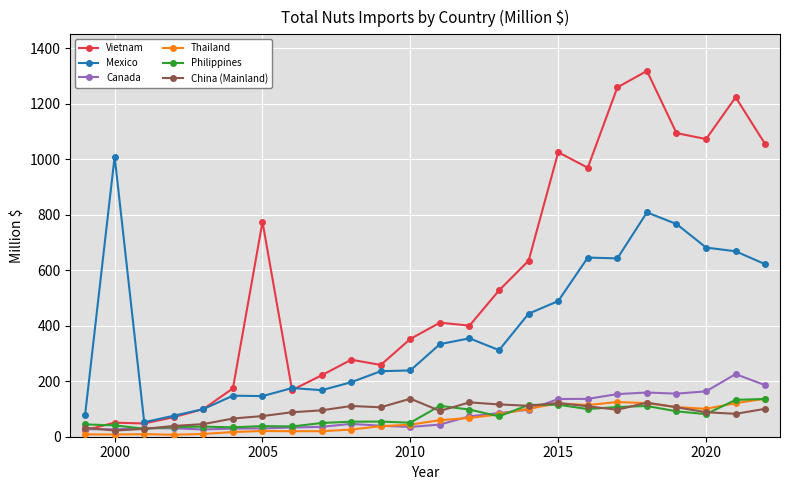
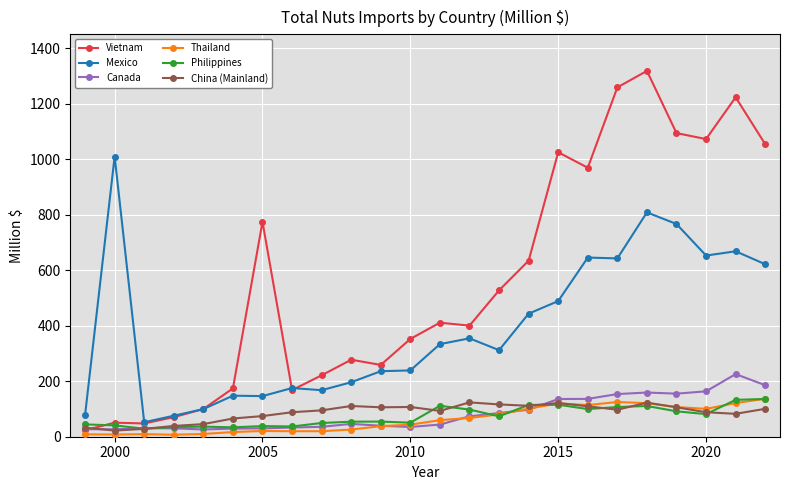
China (Mainland), 2010: 140 -> 110
Mexico, 2020: 680 -> 650
